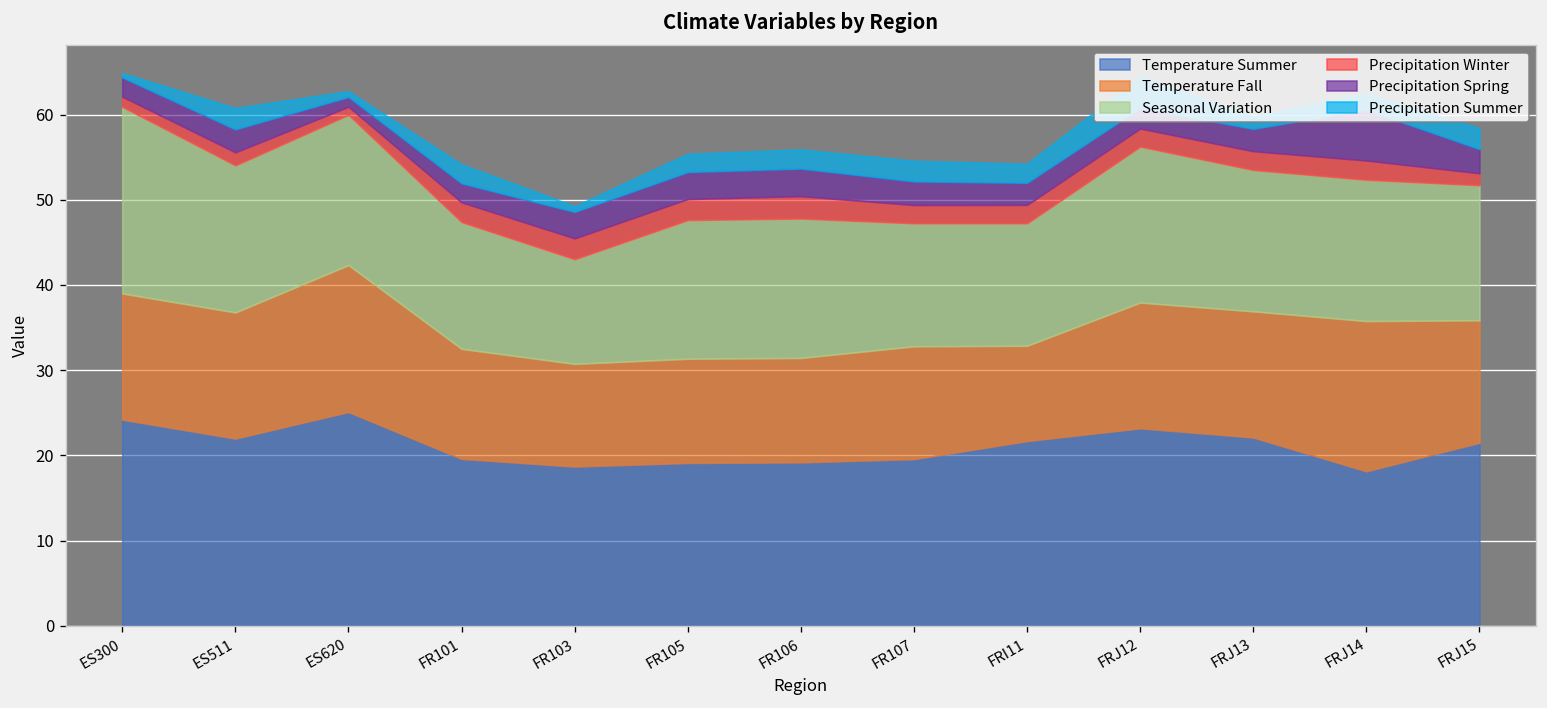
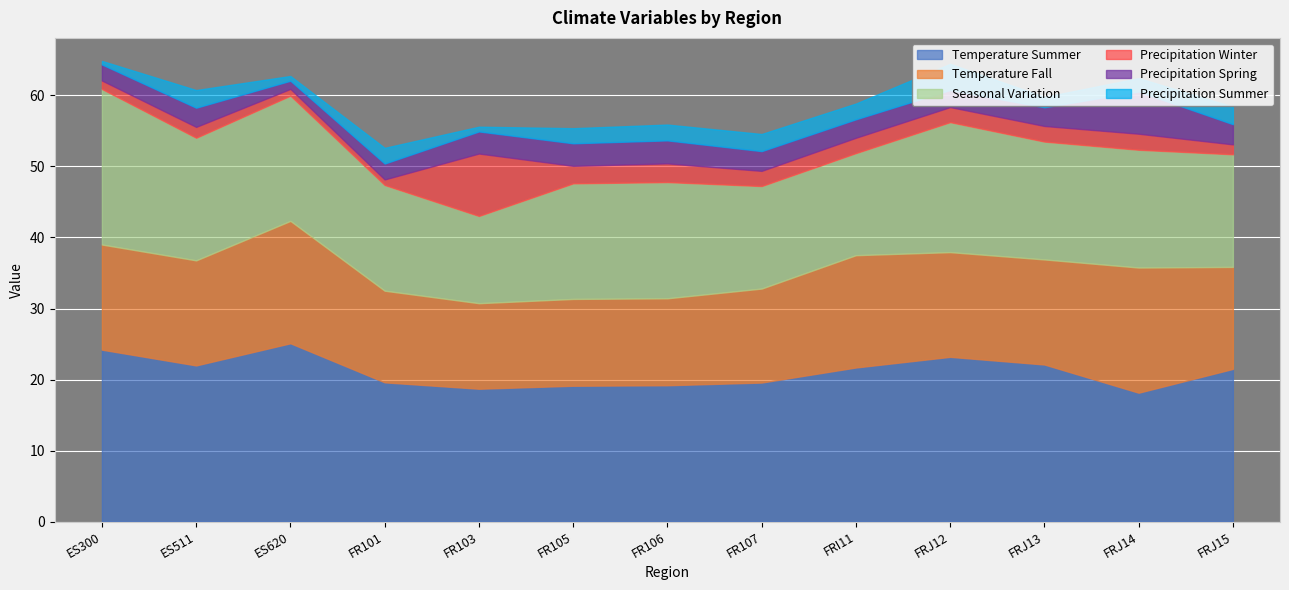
Precipitation Winter, FR101: 2 -> 1
Precipitation Winter, FR103: 2 -> 9
Temperature Fall, FRI11: 11 -> 16
